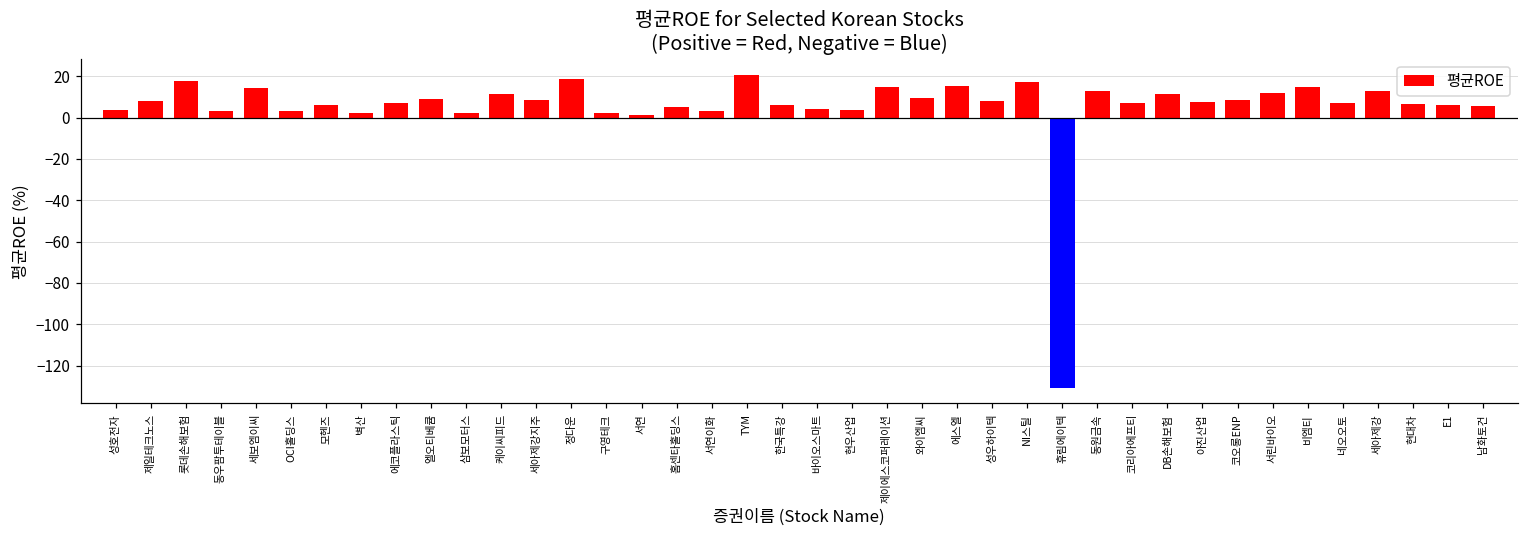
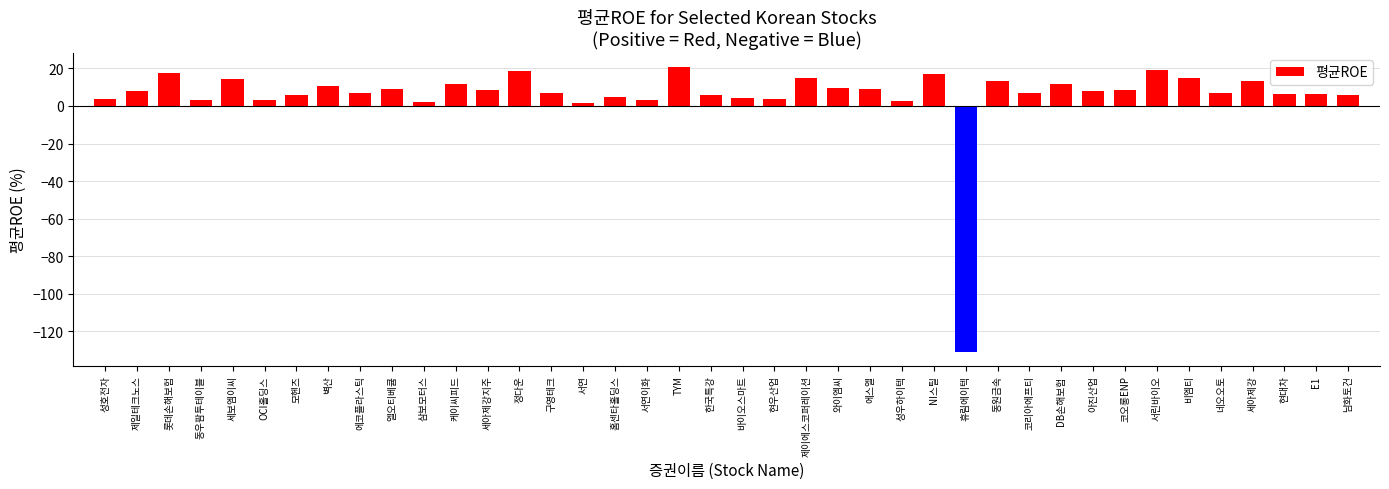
벽산: 2 -> 11
구영테크: 2 -> 7
에스엘: 15 -> 9
성우하이텍: 8 -> 3
서린바이오: 12 -> 19
